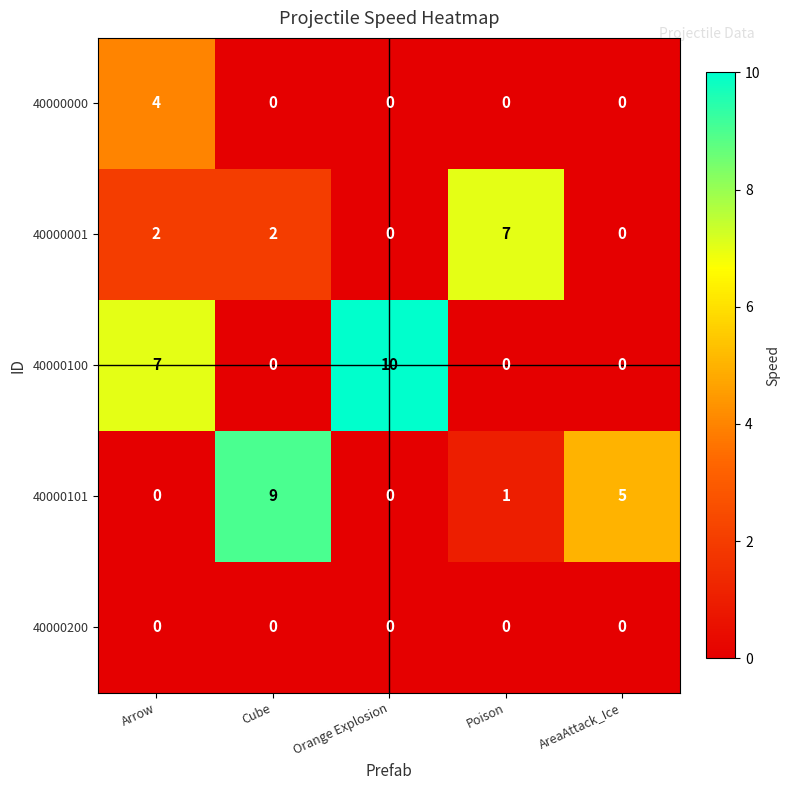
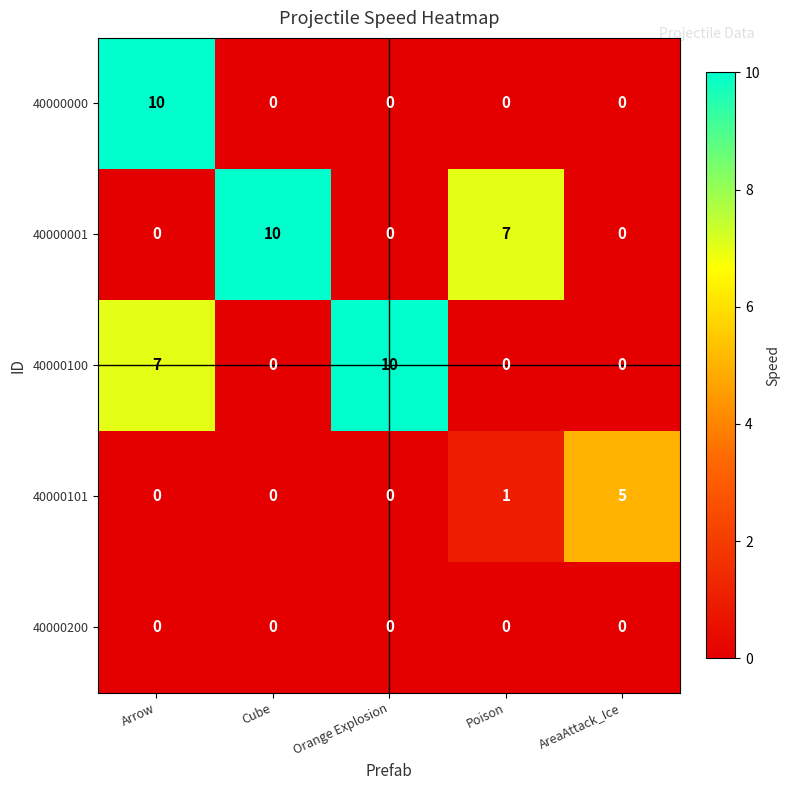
40000000, Arrow: 4 -> 10
40000001, Arrow: 2 -> 0
40000001, Cube: 2 -> 10
40000101, Cube: 9 -> 0
